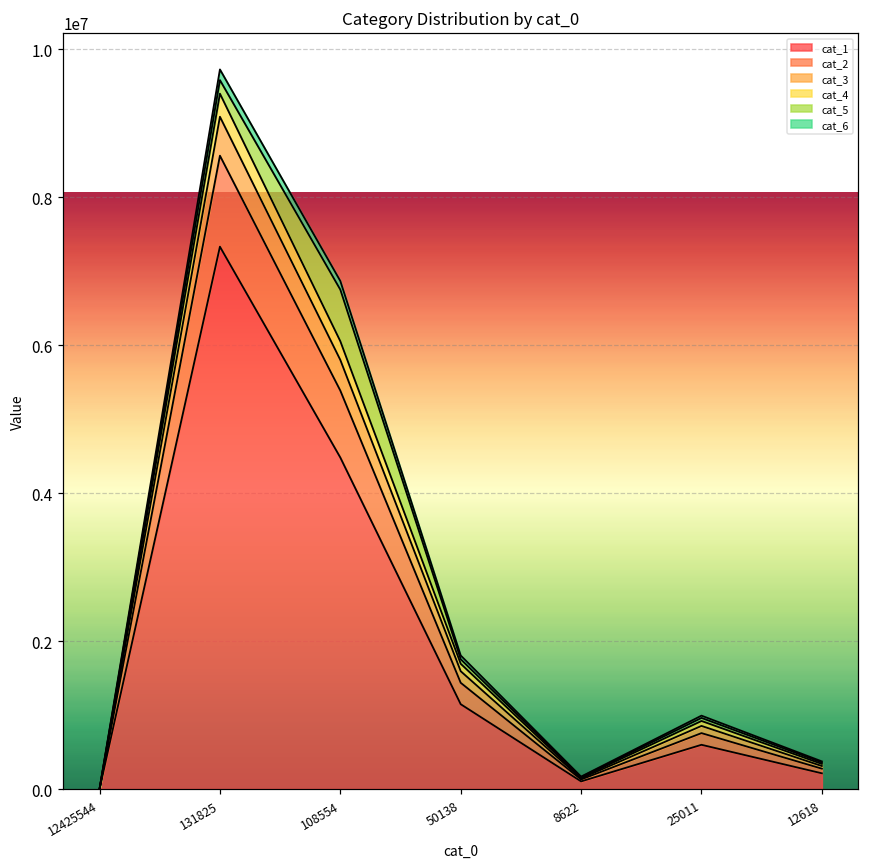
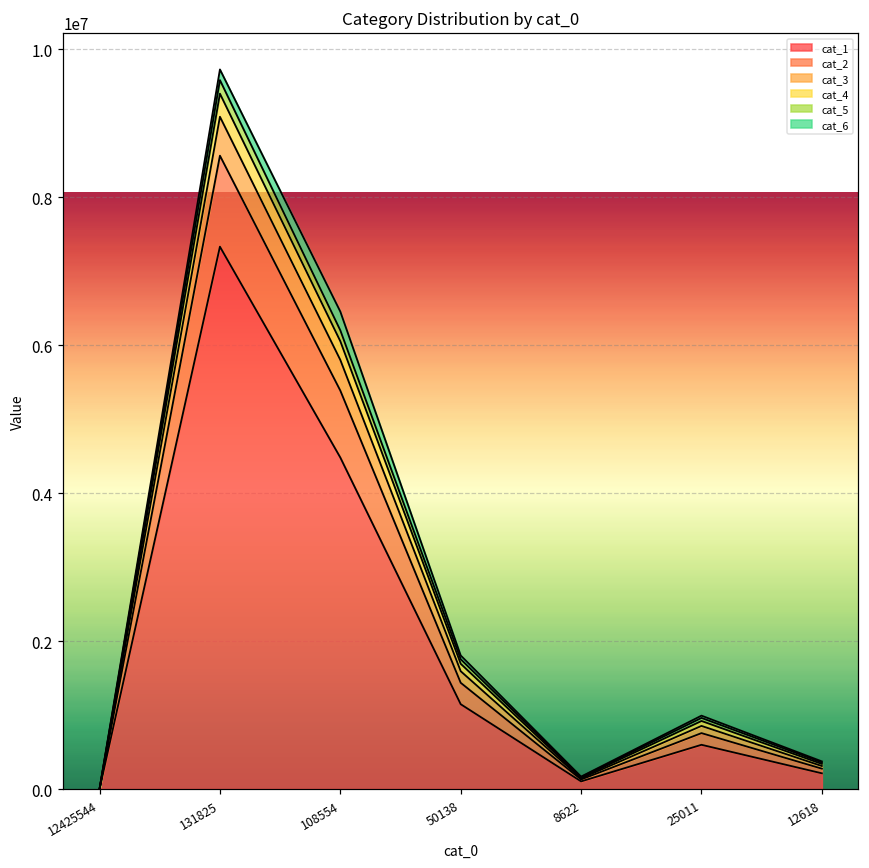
cat_5, 108554: 700000 -> 100000
cat_6, 108554: 100000 -> 300000
